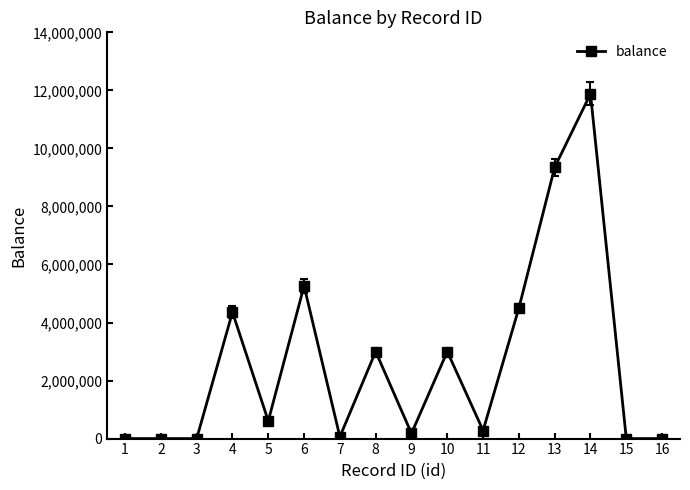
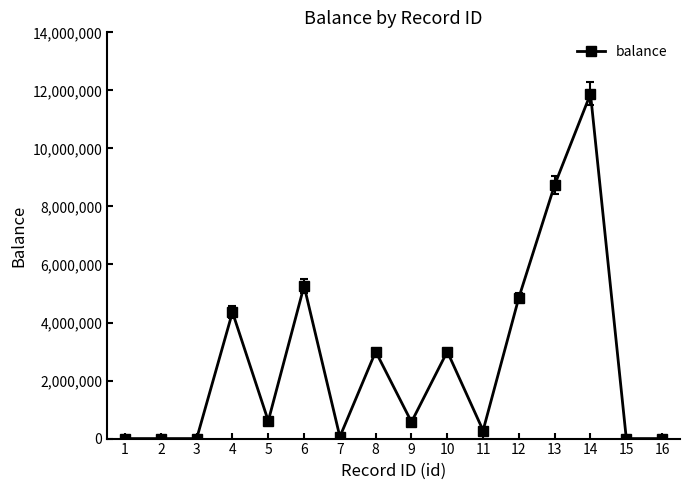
balance, 9: 200,000 -> 600,000
balance, 12: 4,500,000 -> 4,900,000
balance, 13: 9,400,000 -> 8,700,000
